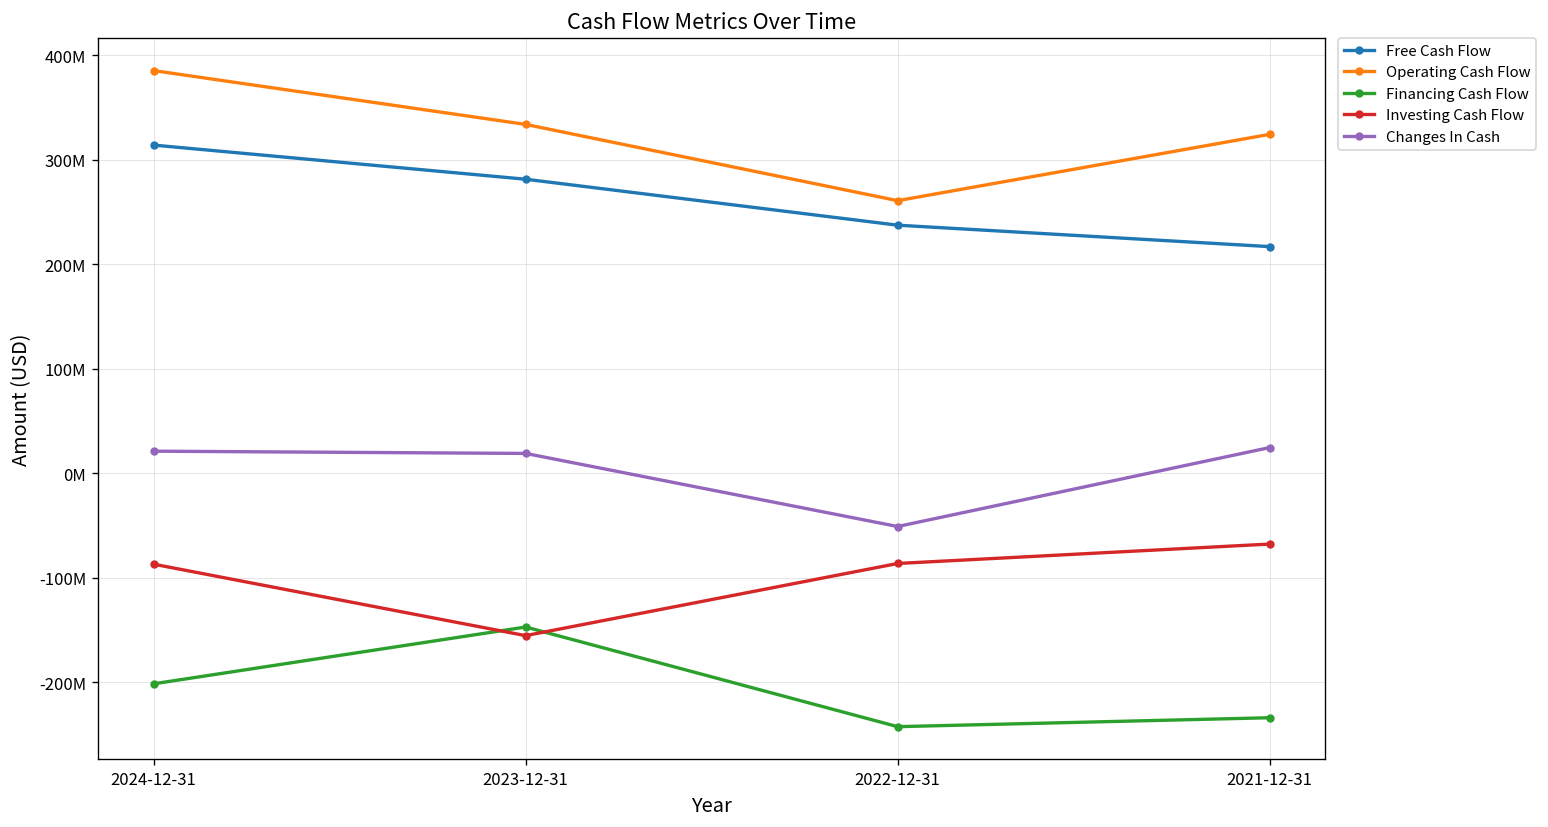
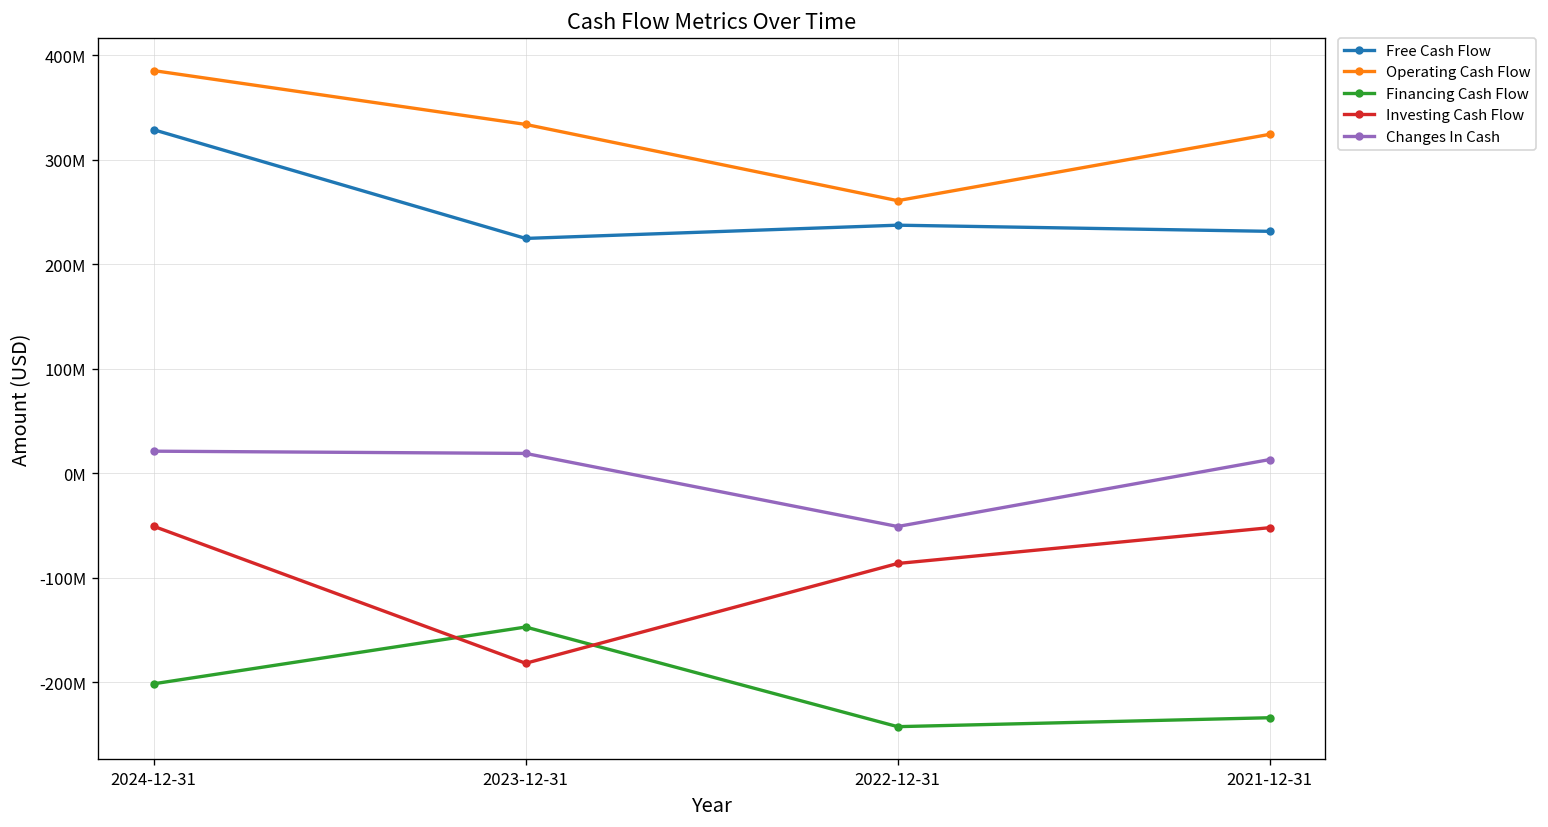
Free Cash Flow, 2024-12-31: 310000000 -> 330000000
Investing Cash Flow, 2024-12-31: -90000000 -> -50000000
Free Cash Flow, 2023-12-31: 280000000 -> 220000000
Investing Cash Flow, 2023-12-31: -160000000 -> -180000000
Free Cash Flow, 2021-12-31: 220000000 -> 230000000
Investing Cash Flow, 2021-12-31: -70000000 -> -50000000
Changes In Cash, 2021-12-31: 20000000 -> 10000000
